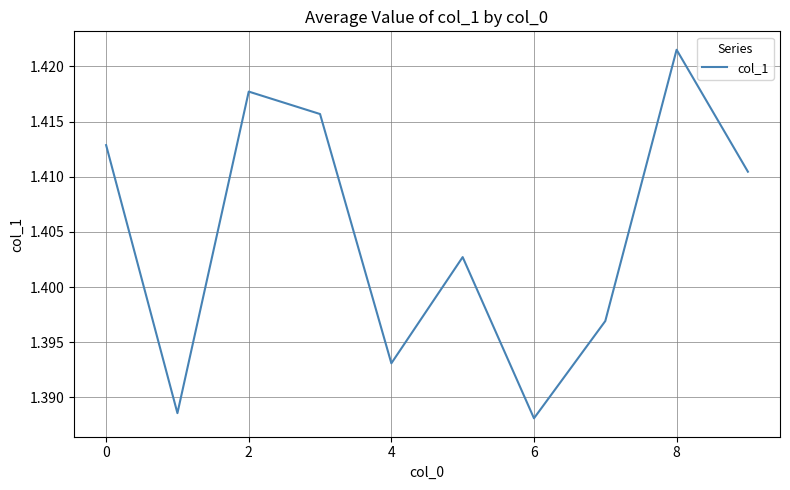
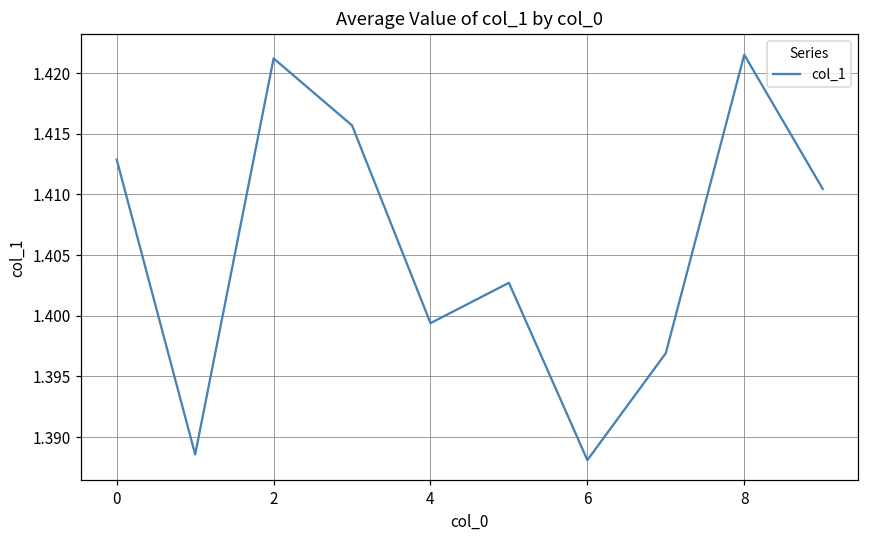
2: 1.4177 -> 1.4212
4: 1.3931 -> 1.3994
